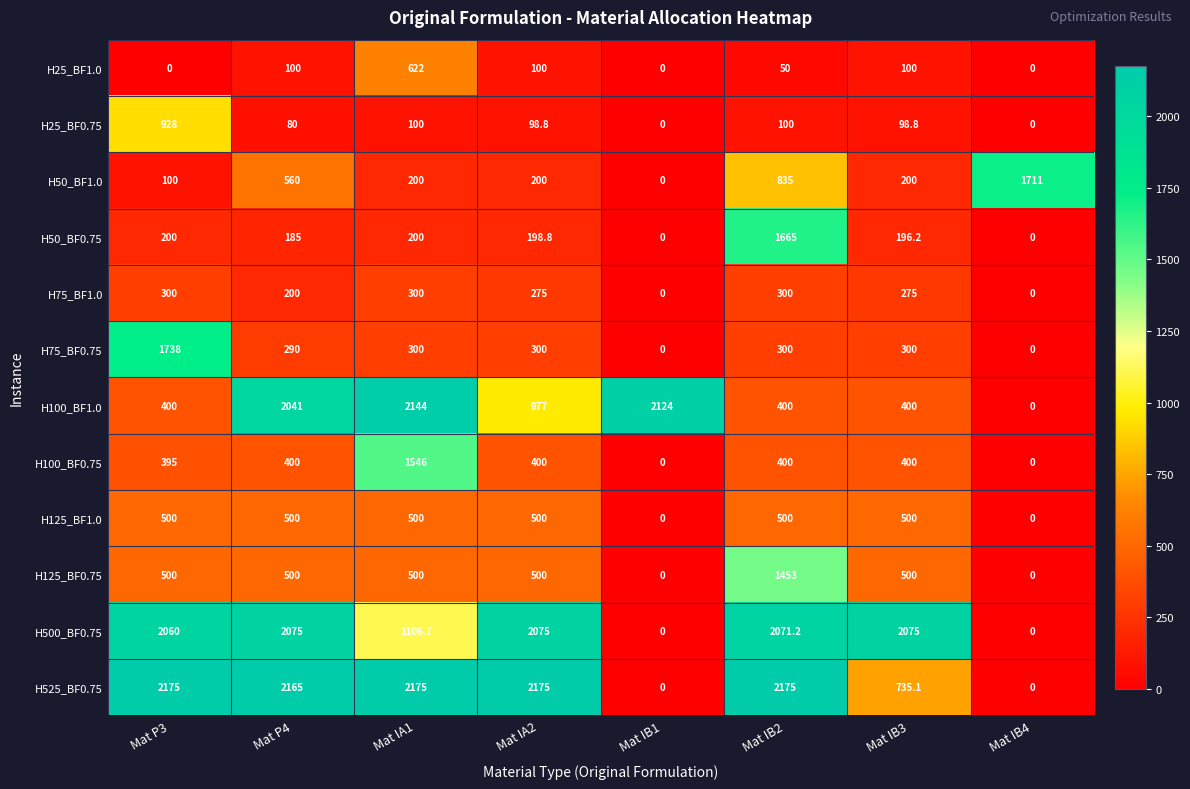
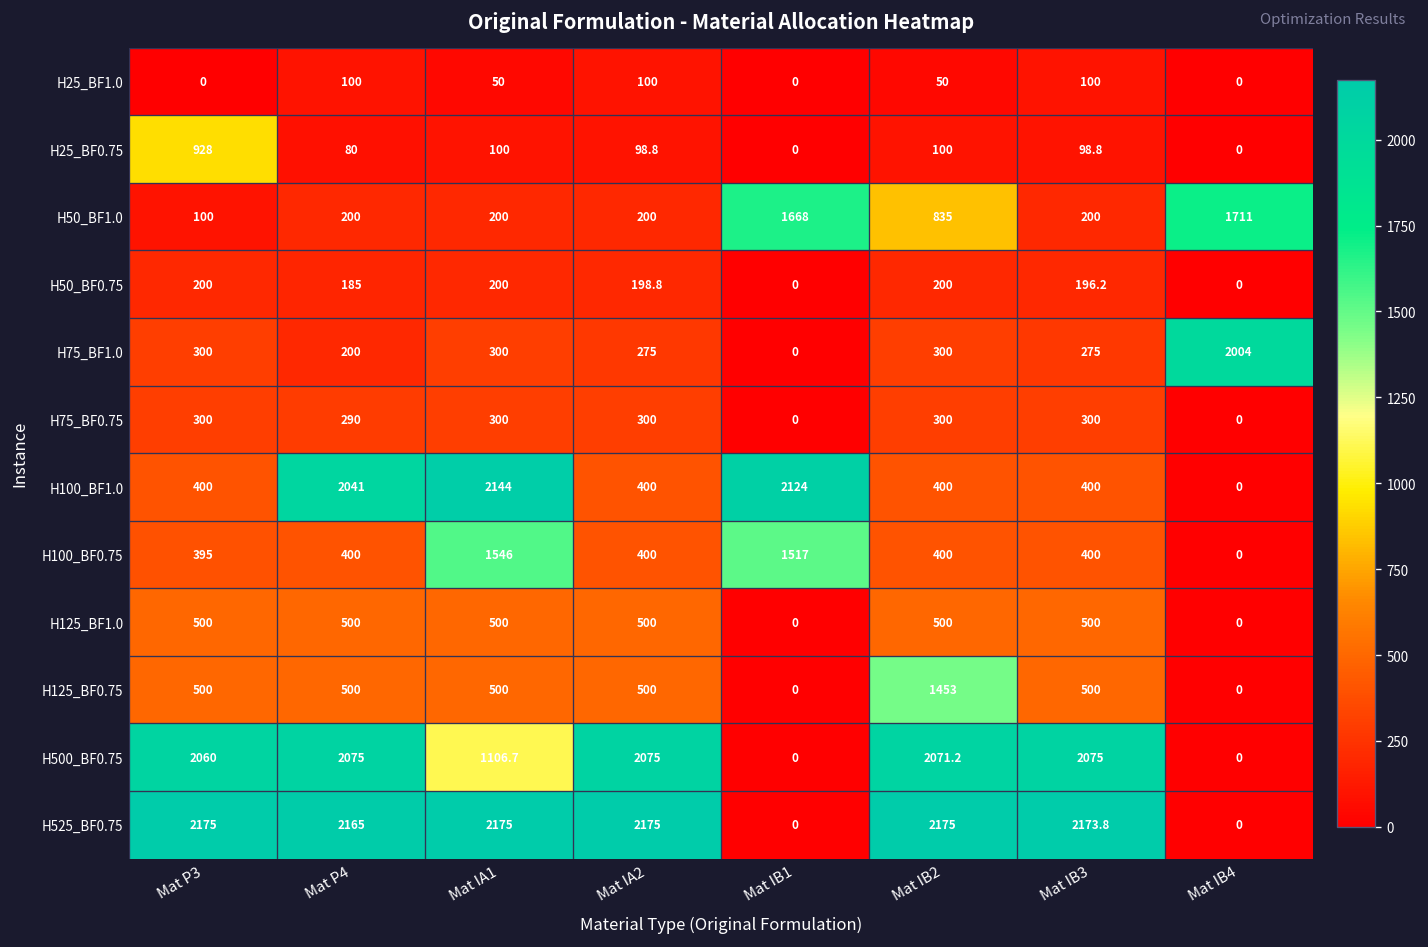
H25_BF1.0, Mat IA1: 622 -> 50
H50_BF1.0, Mat P4: 560 -> 200
H50_BF1.0, Mat IB1: 0 -> 1668
H50_BF0.75, Mat IB2: 1665 -> 200
H75_BF1.0, Mat IB4: 0 -> 2004
H75_BF0.75, Mat P3: 1738 -> 300
H100_BF1.0, Mat IA2: 977 -> 400
H100_BF0.75, Mat IB1: 0 -> 1517
H525_BF0.75, Mat IB3: 735.1 -> 2173.8
